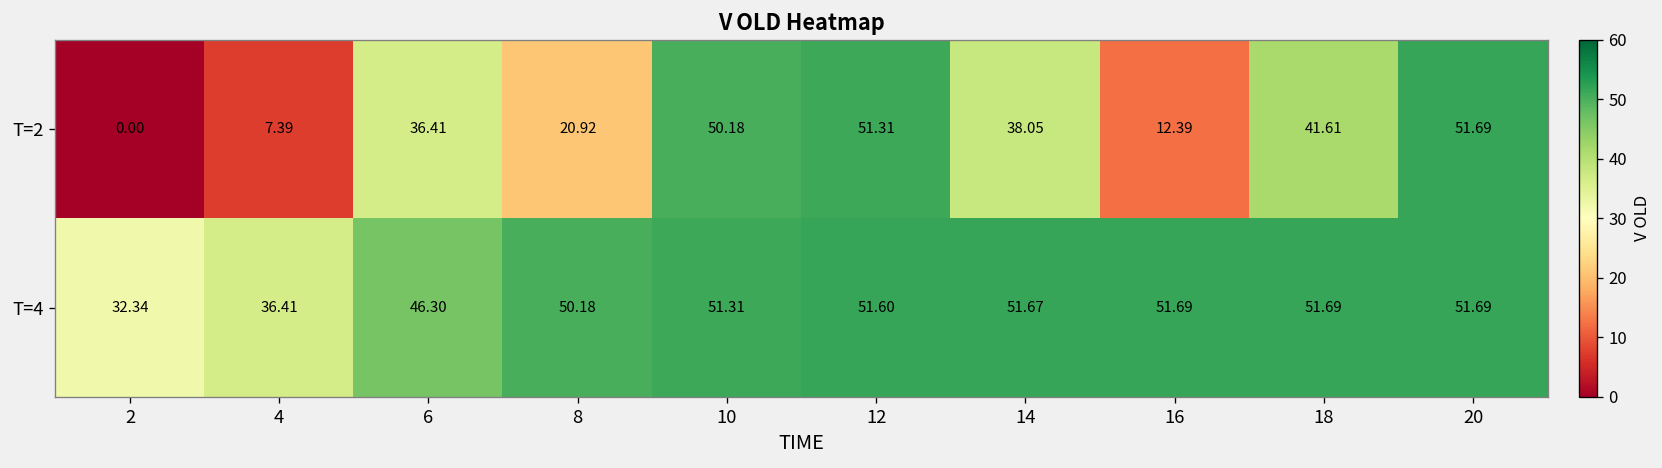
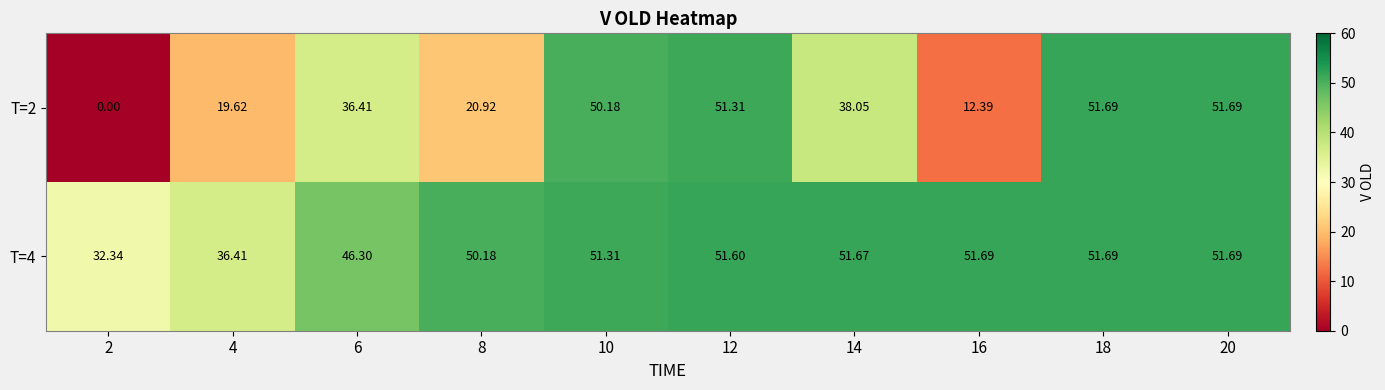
T=2, 4: 7.39 -> 19.62
T=2, 18: 41.61 -> 51.69
